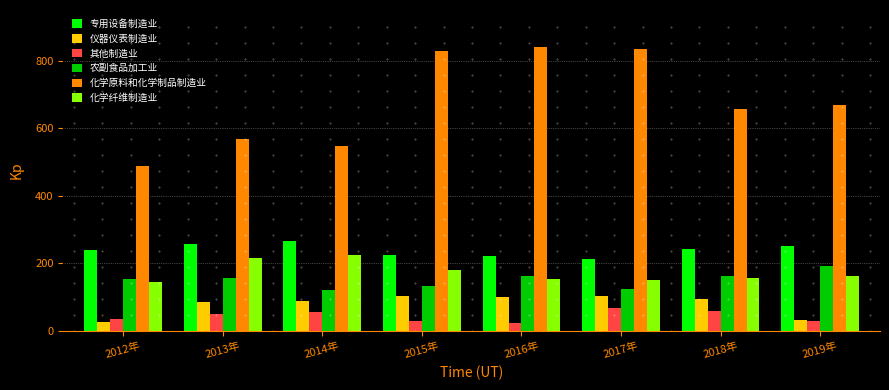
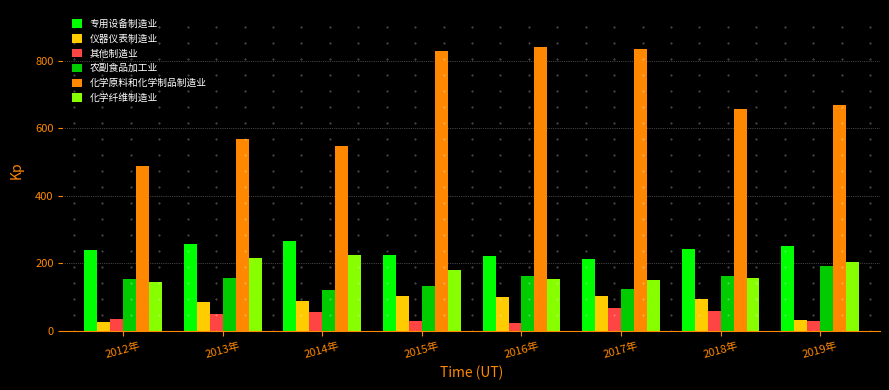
化学纤维制造业, 2019年: 160 -> 200
